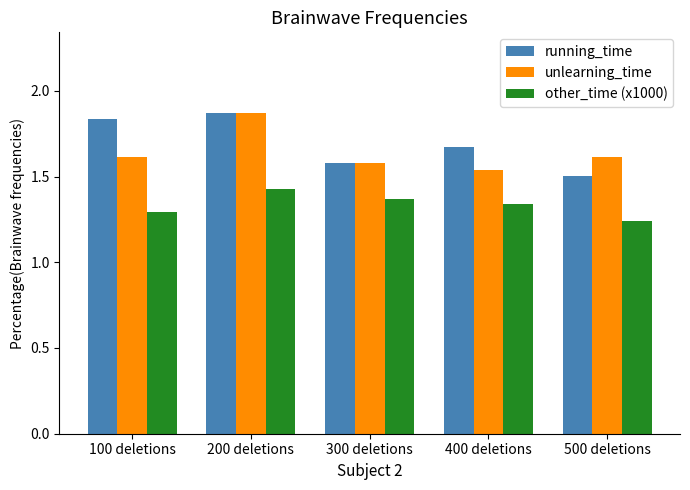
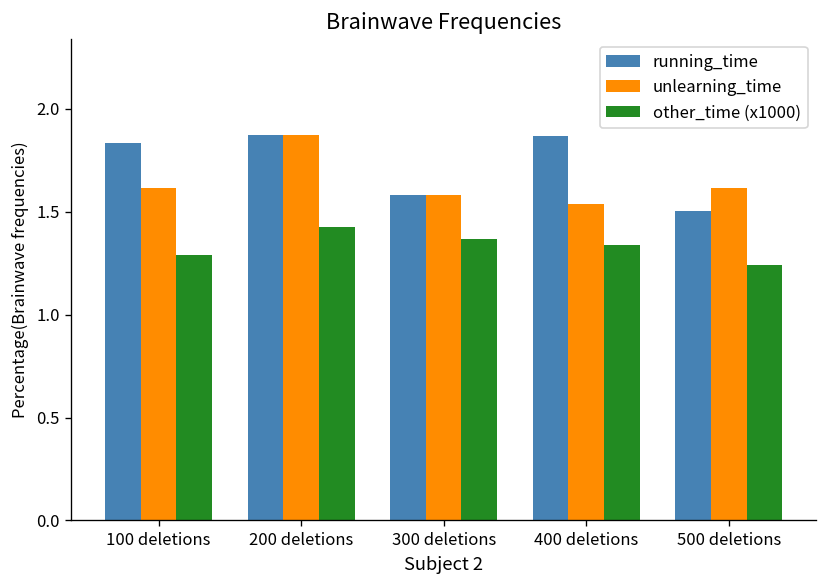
running_time, 400 deletions: 1.67 -> 1.87
